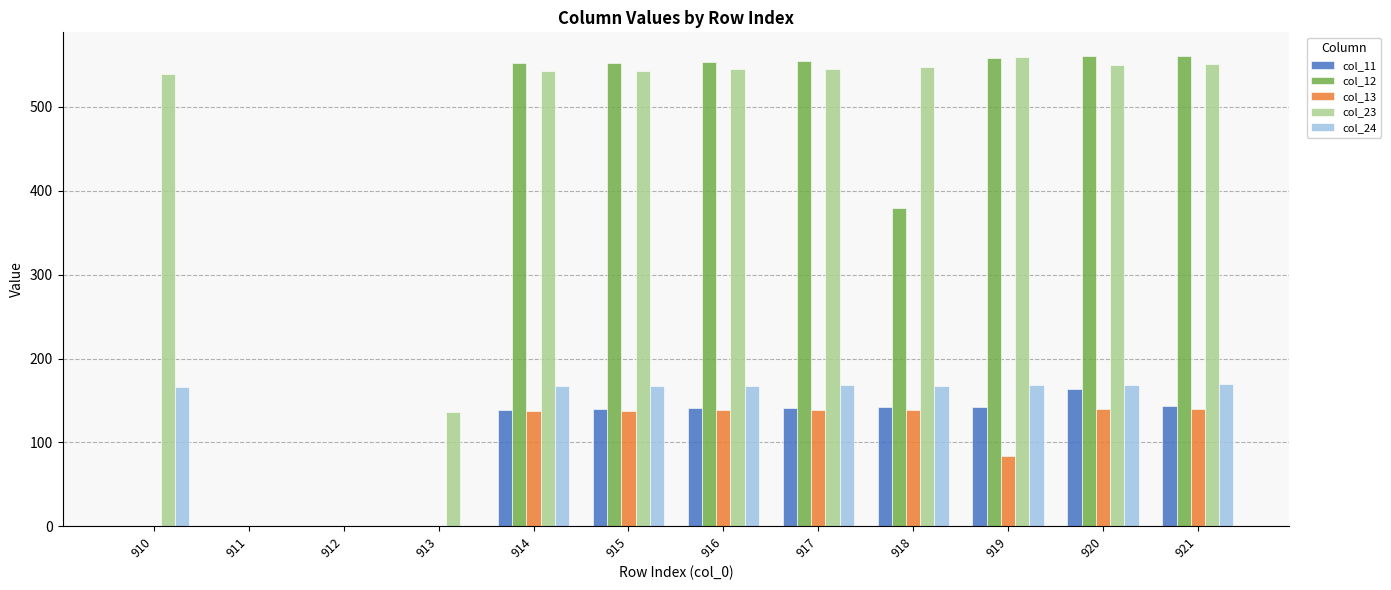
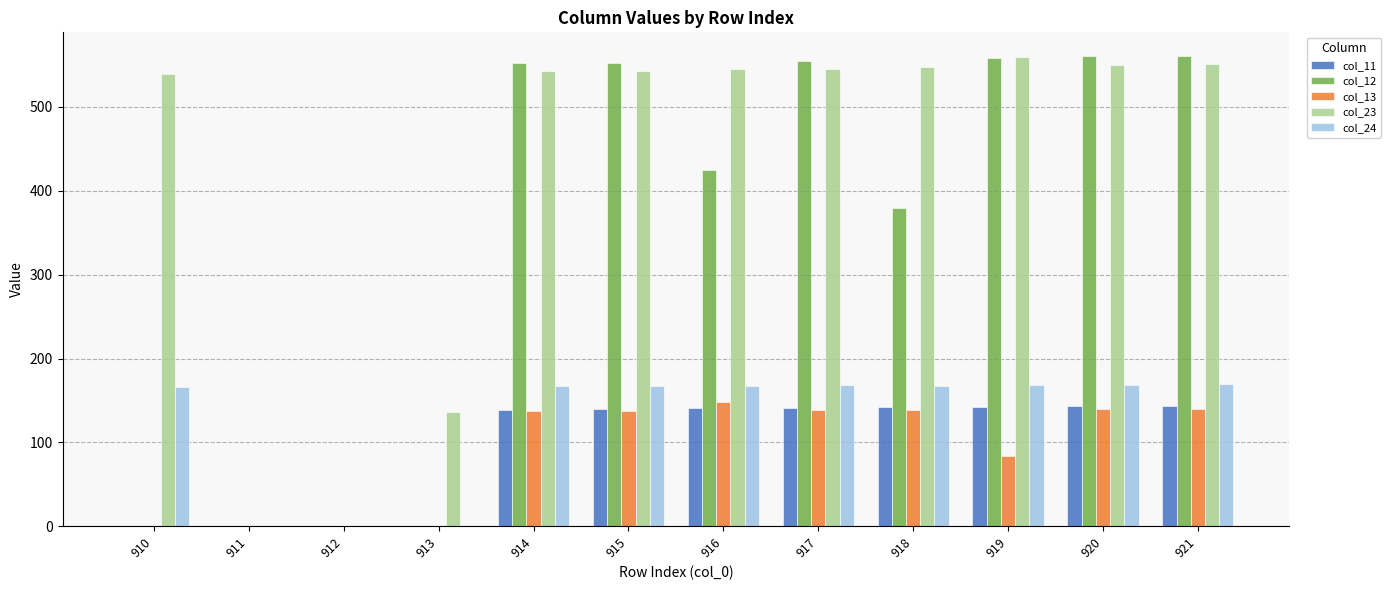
col_12, 916: 550 -> 420
col_13, 916: 140 -> 150
col_11, 920: 160 -> 140
